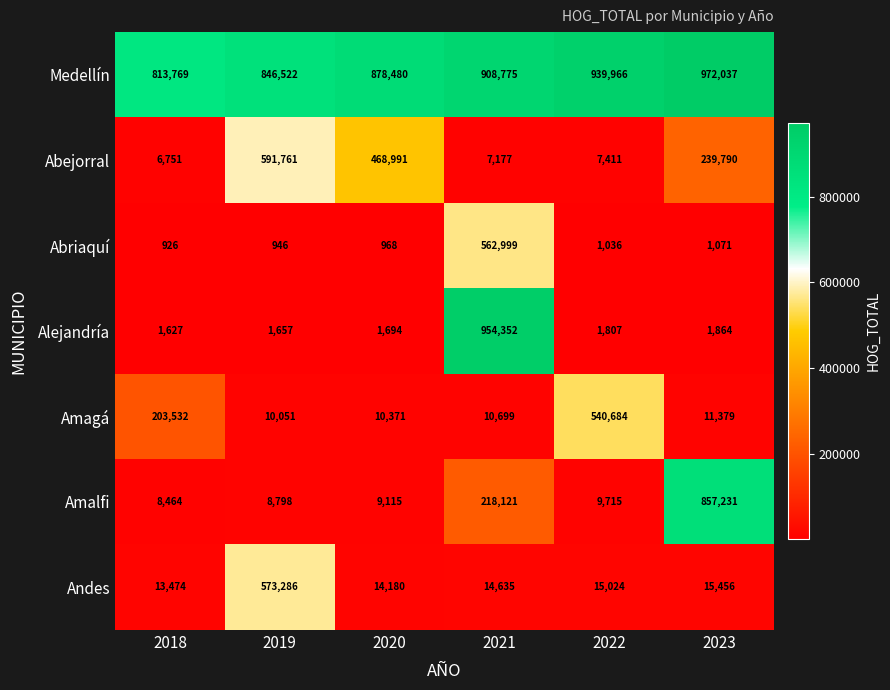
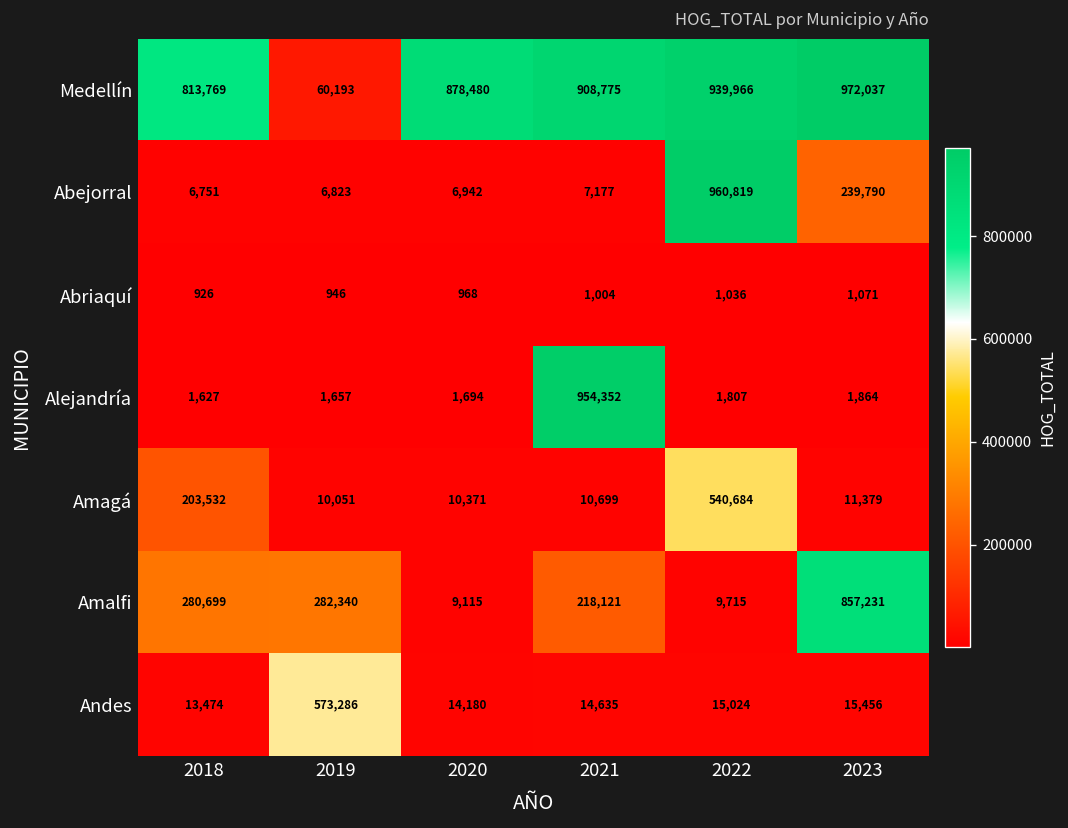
Medellín, 2019: 846,522 -> 60,193
Abejorral, 2019: 591,761 -> 6,823
Abejorral, 2020: 468,991 -> 6,942
Abejorral, 2022: 7,411 -> 960,819
Abriaquí, 2021: 562,999 -> 1,004
Amalfi, 2018: 8,464 -> 280,699
Amalfi, 2019: 8,798 -> 282,340
